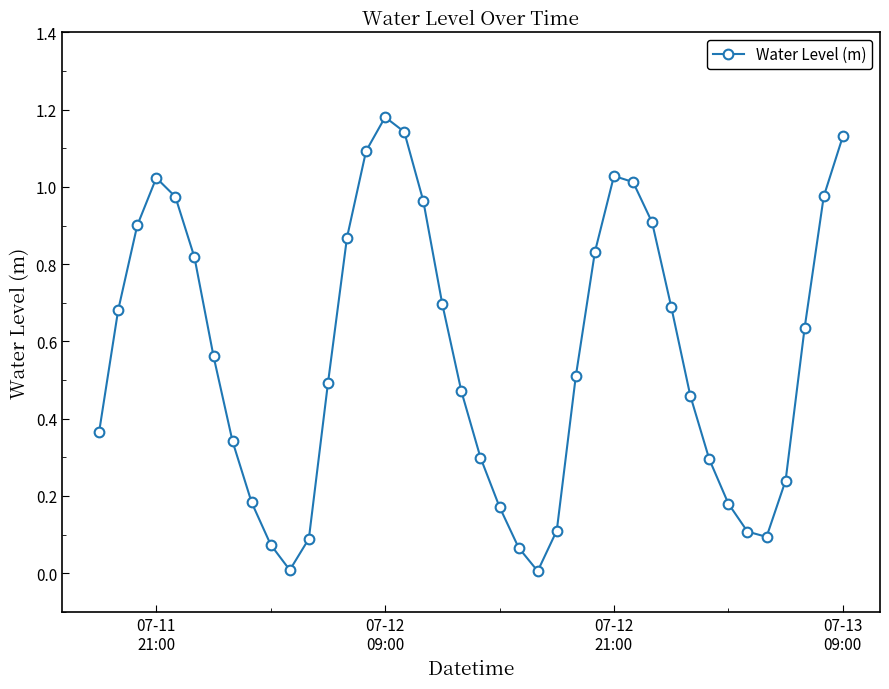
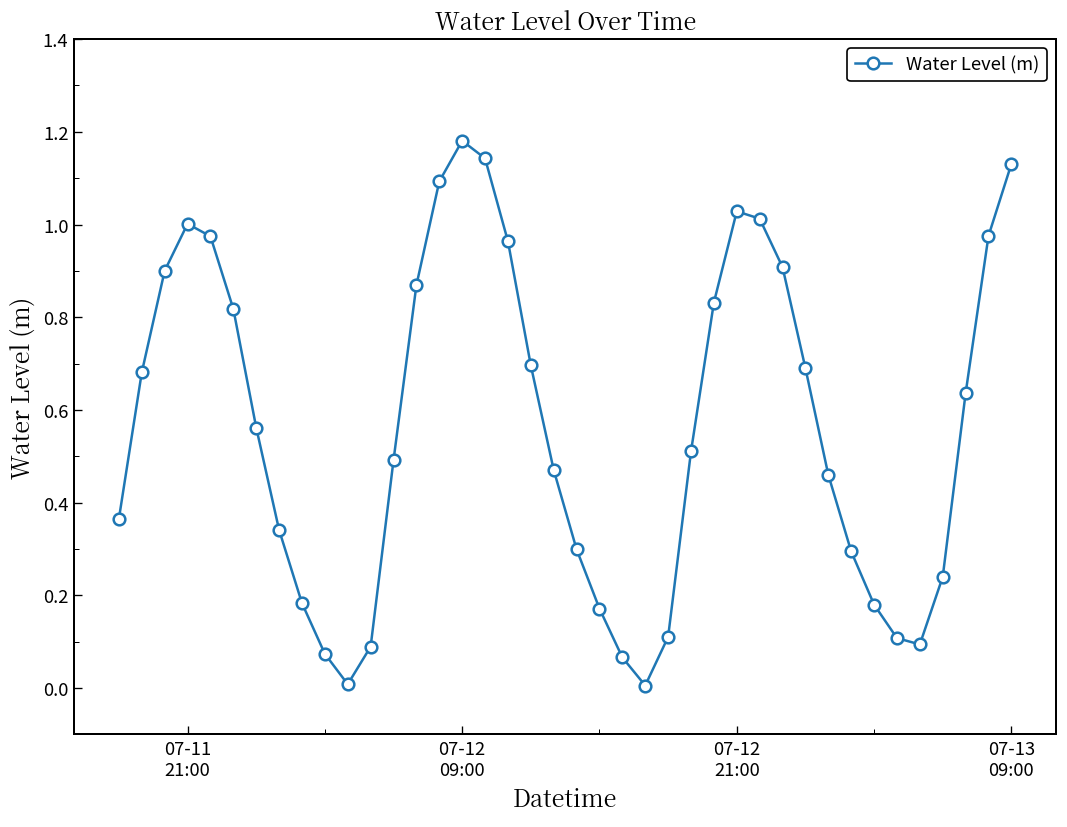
07-11 21:00: 1.02 -> 1.00
